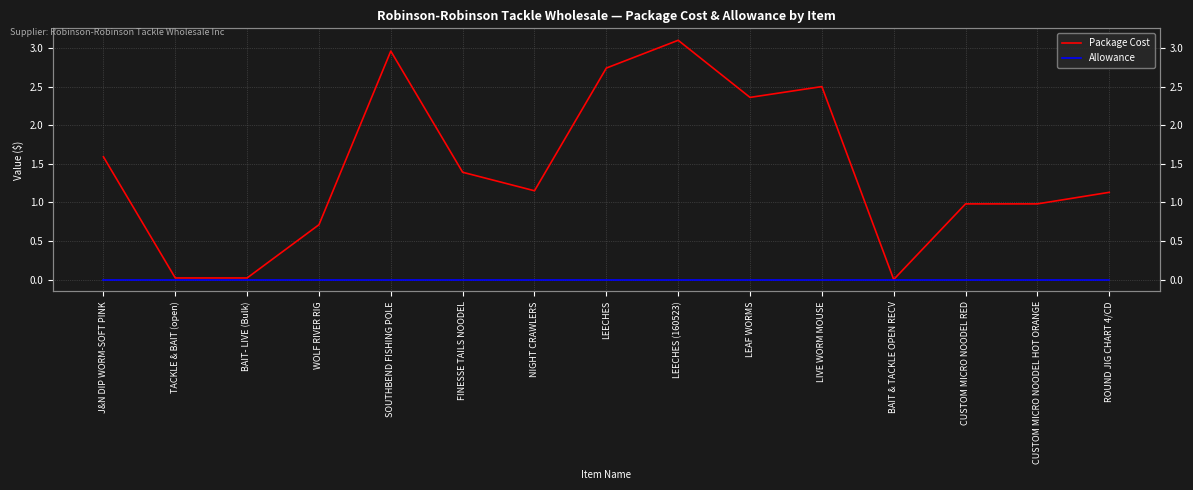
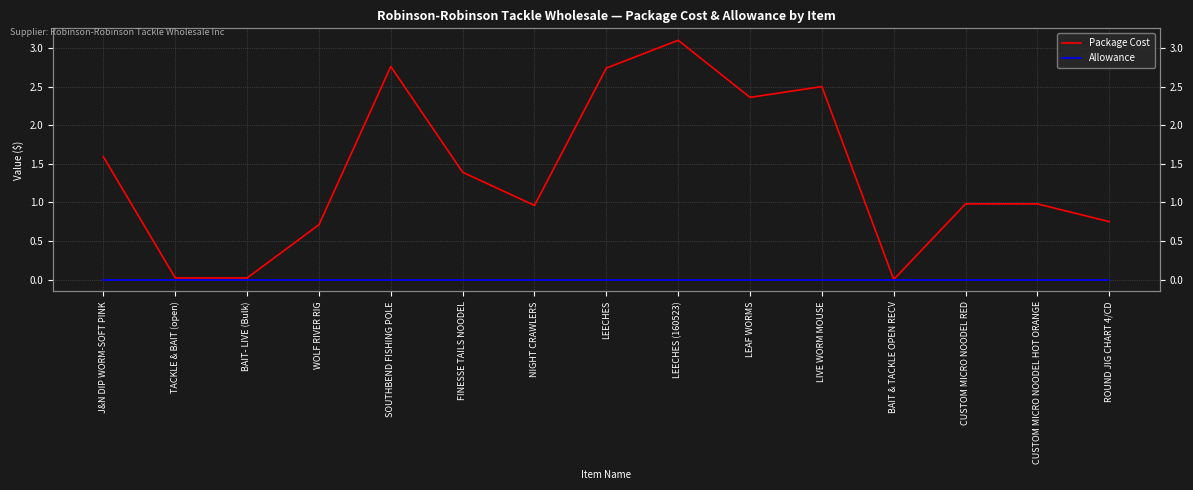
Package Cost, SOUTHBEND FISHING POLE: 3.0 -> 2.8
Package Cost, NIGHT CRAWLERS: 1.2 -> 1.0
Package Cost, ROUND JIG CHART 4/CD: 1.1 -> 0.8
